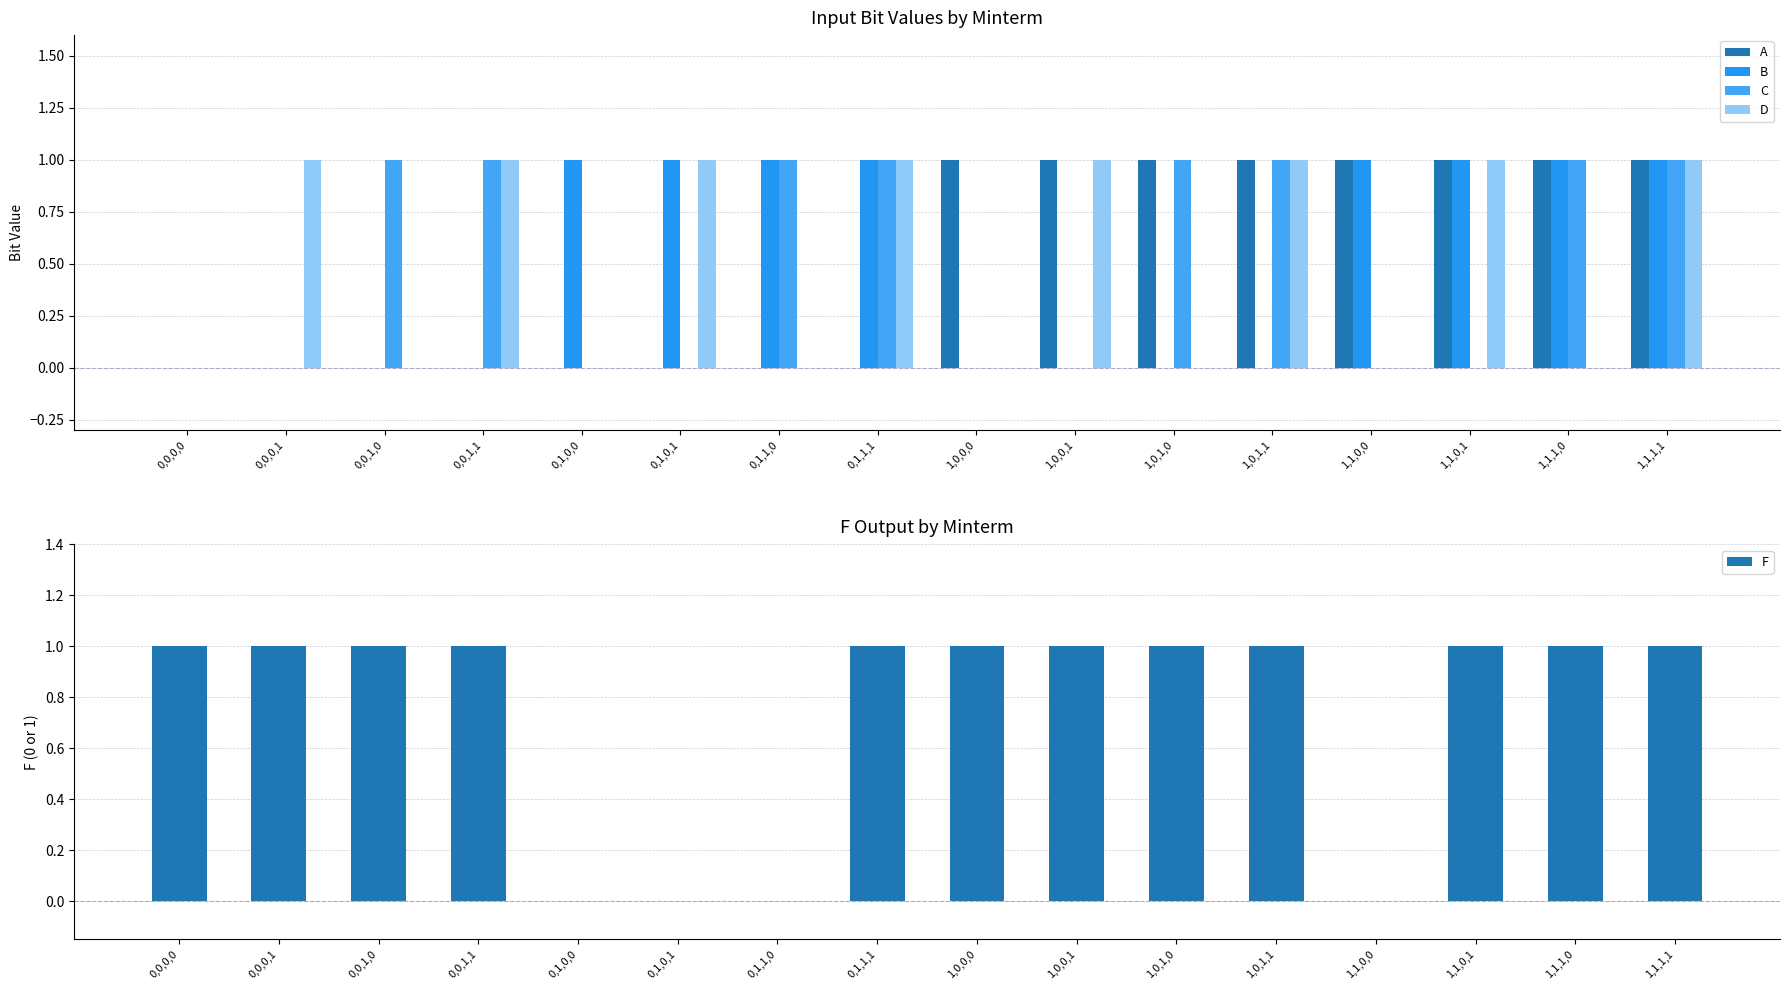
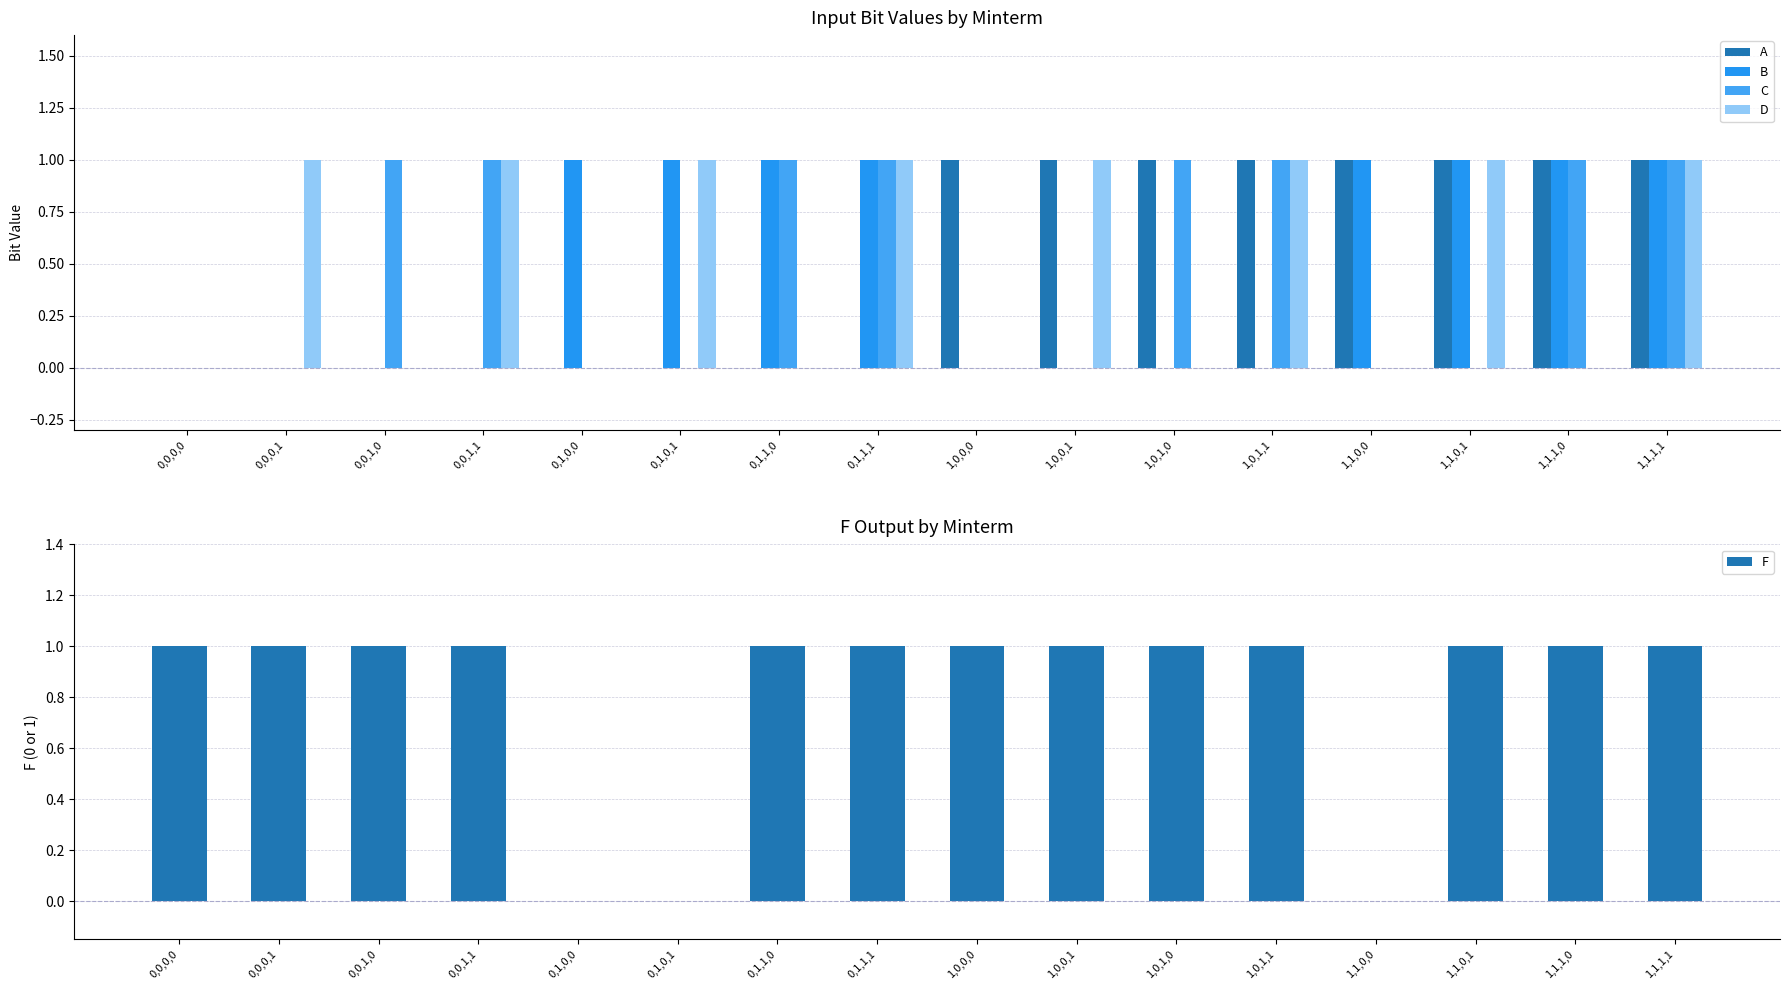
F Output by Minterm, 0,1,1,0: 0 -> 1
